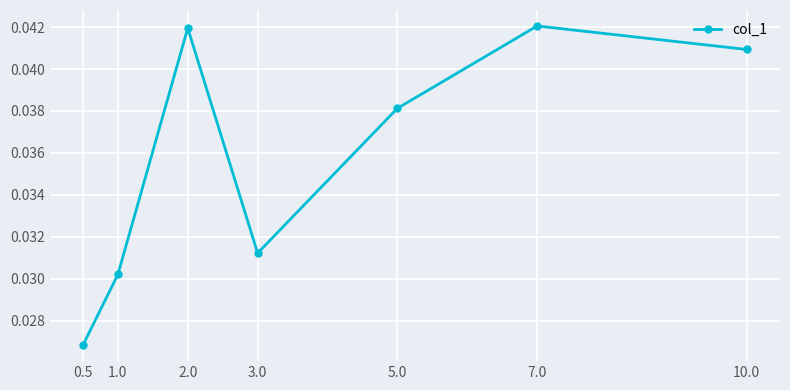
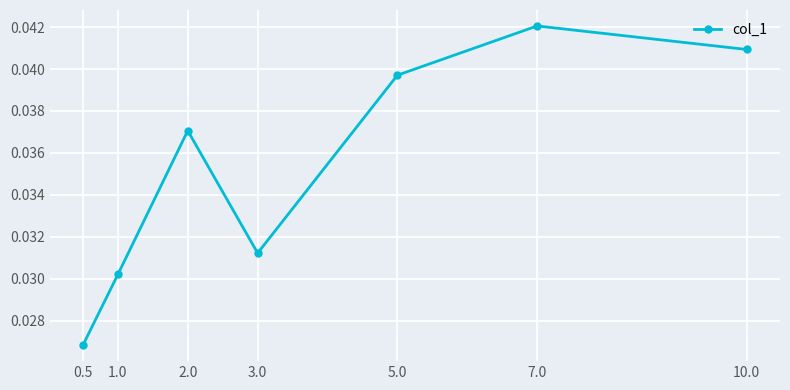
2.0: 0.0420 -> 0.0371
5.0: 0.0381 -> 0.0397
